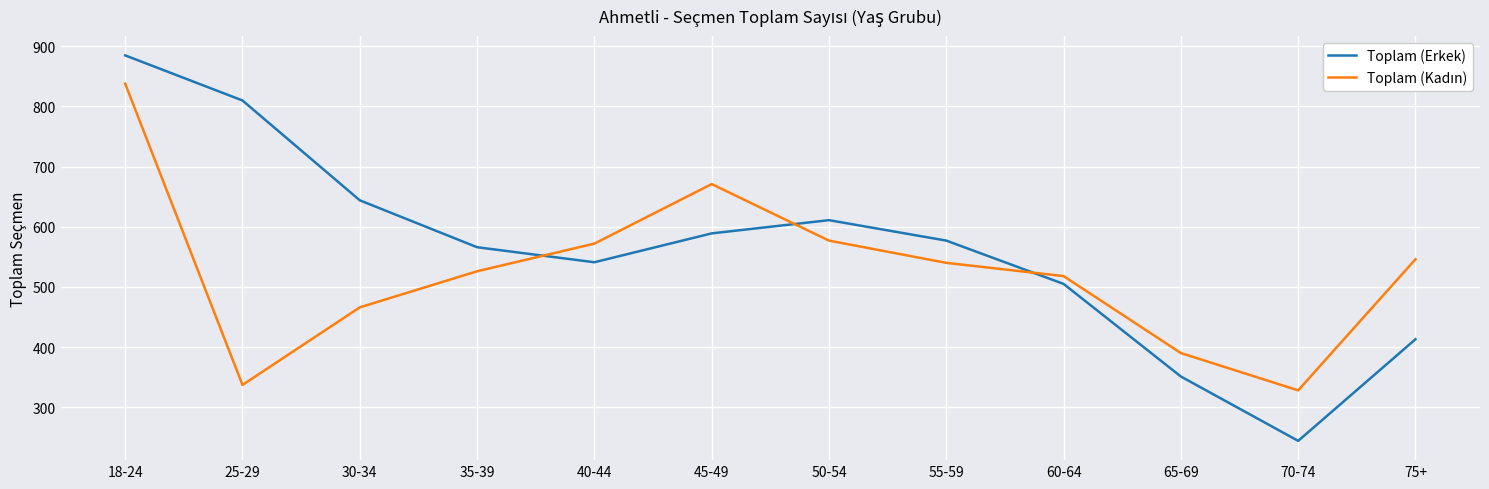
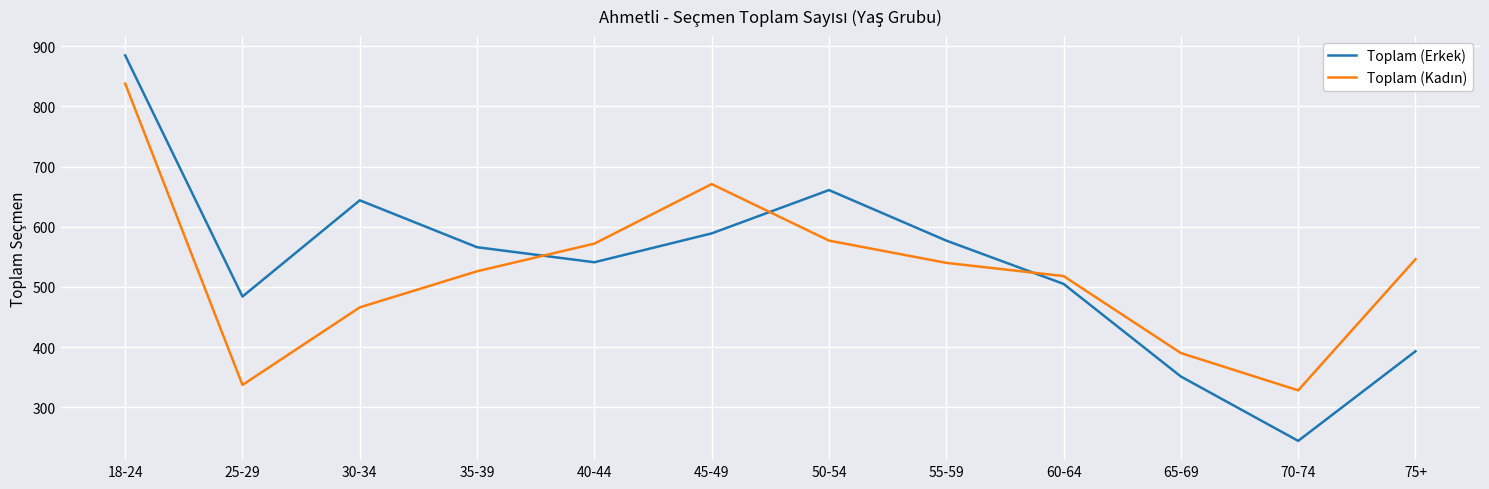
Toplam (Erkek), 25-29: 810 -> 480
Toplam (Erkek), 50-54: 610 -> 660
Toplam (Erkek), 75+: 410 -> 390
